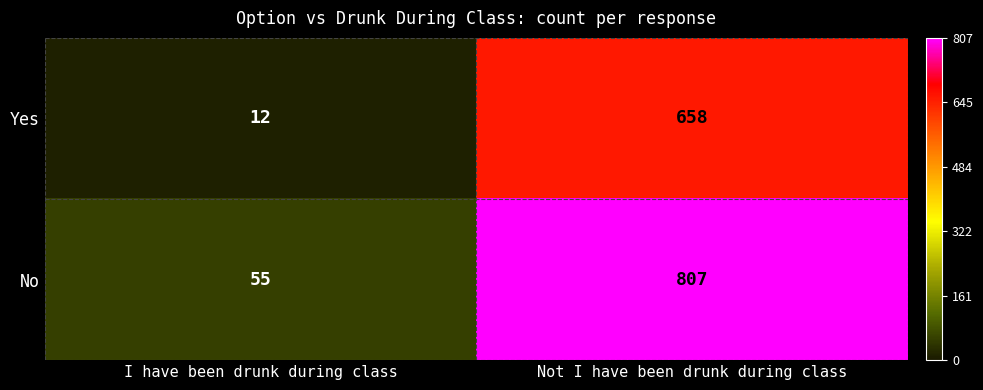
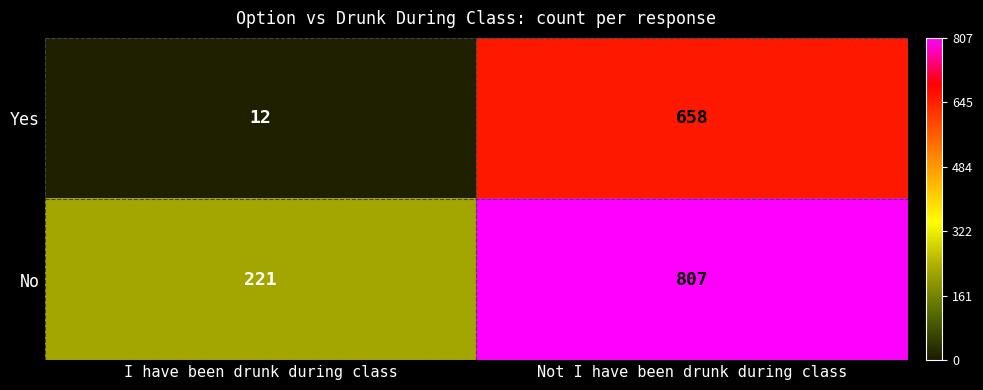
No, I have been drunk during class: 55 -> 221
